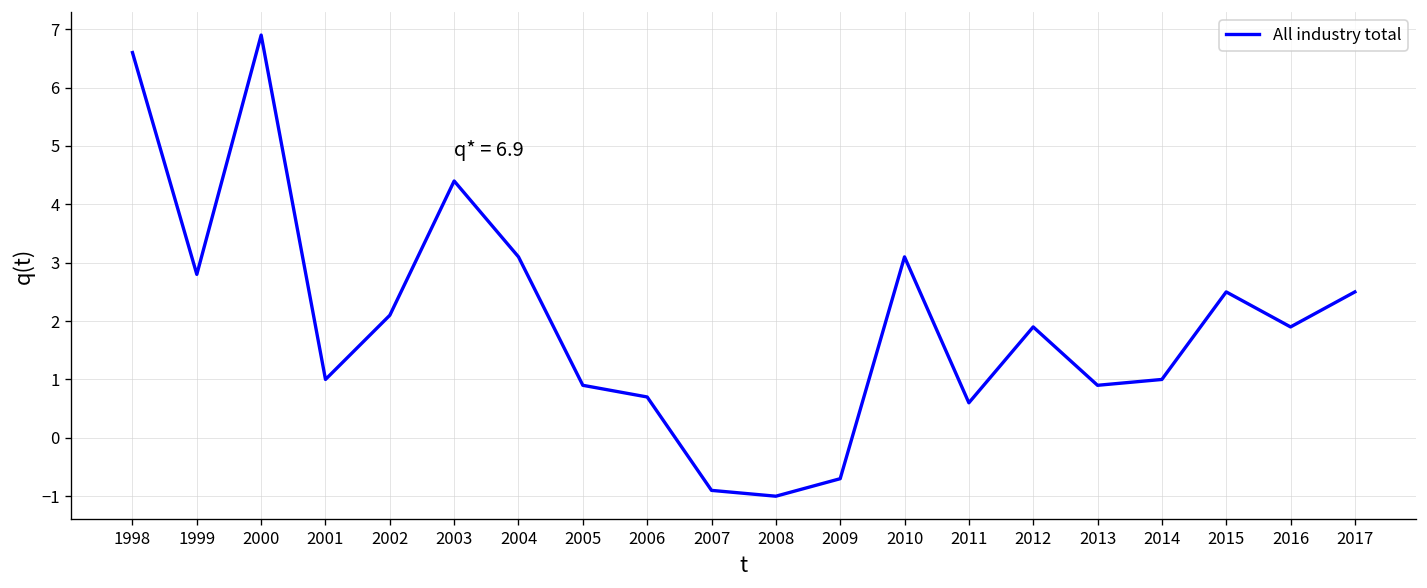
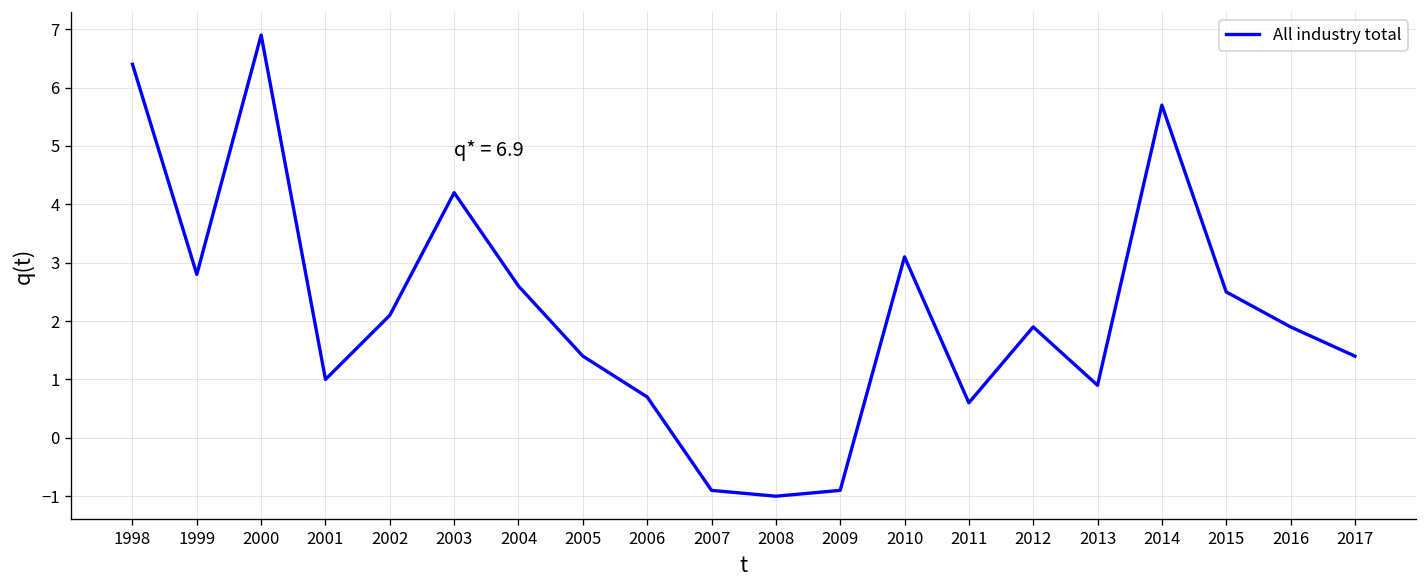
1998: 6.6 -> 6.4
2003: 4.4 -> 4.2
2004: 3.1 -> 2.6
2005: 0.9 -> 1.4
2009: -0.7 -> -0.9
2014: 1.0 -> 5.7
2017: 2.5 -> 1.4
